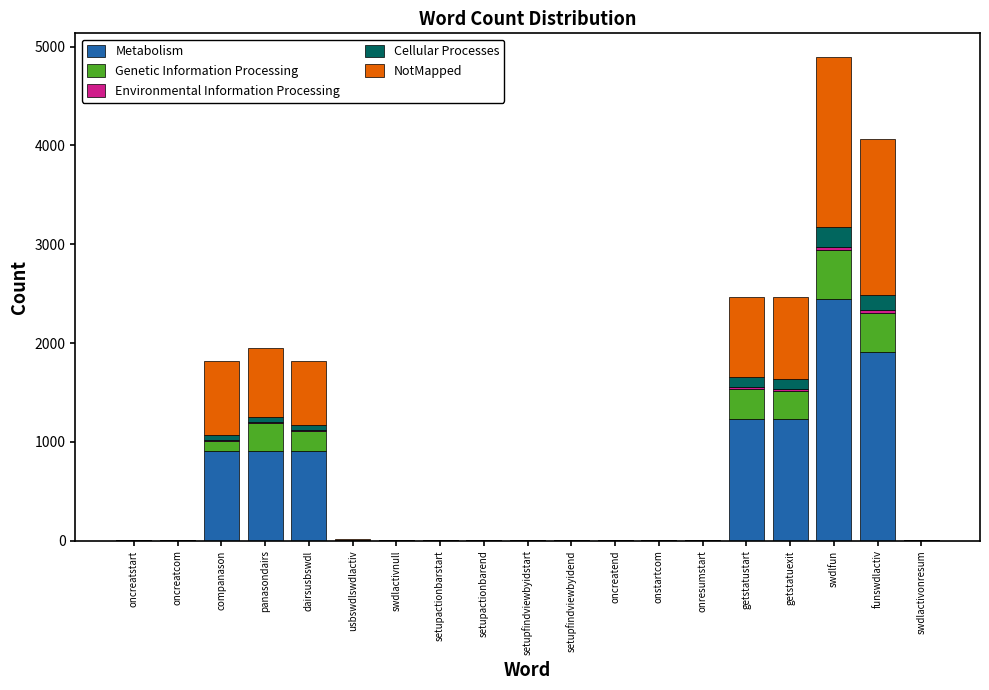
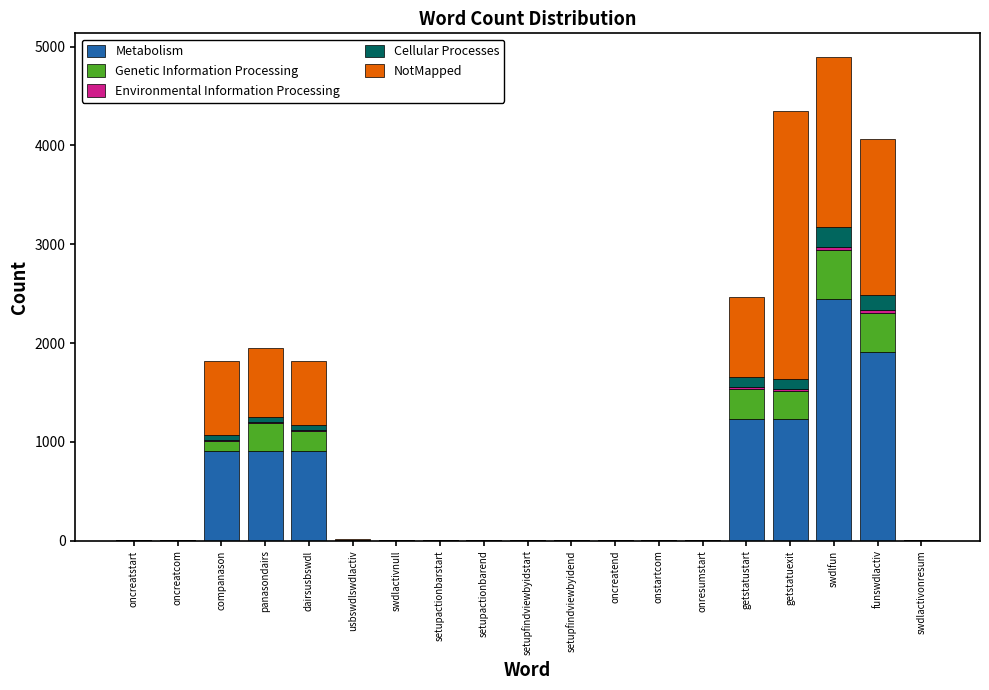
NotMapped, getstatuexit: 800 -> 2700
